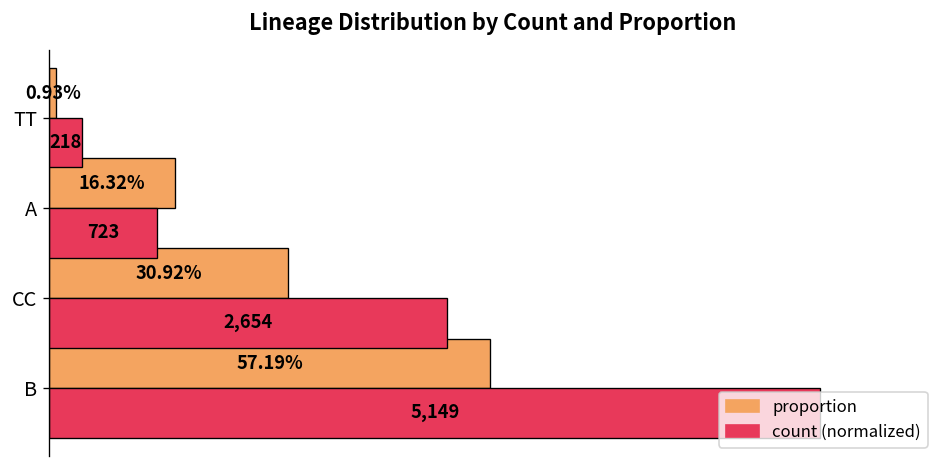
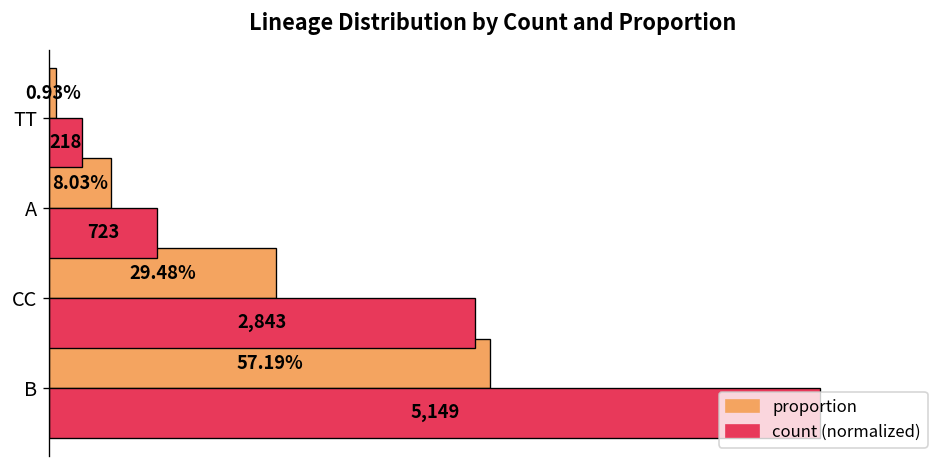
proportion, A: 16.32% -> 8.03%
proportion, CC: 30.92% -> 29.48%
count (normalized), CC: 2,654 -> 2,843
